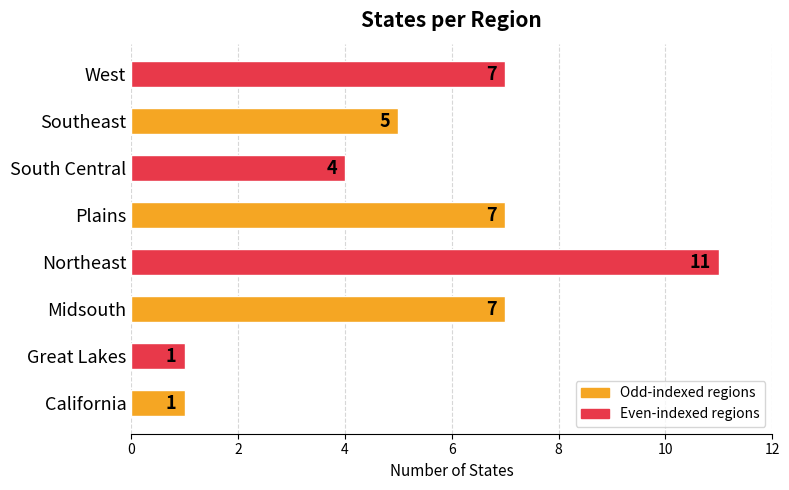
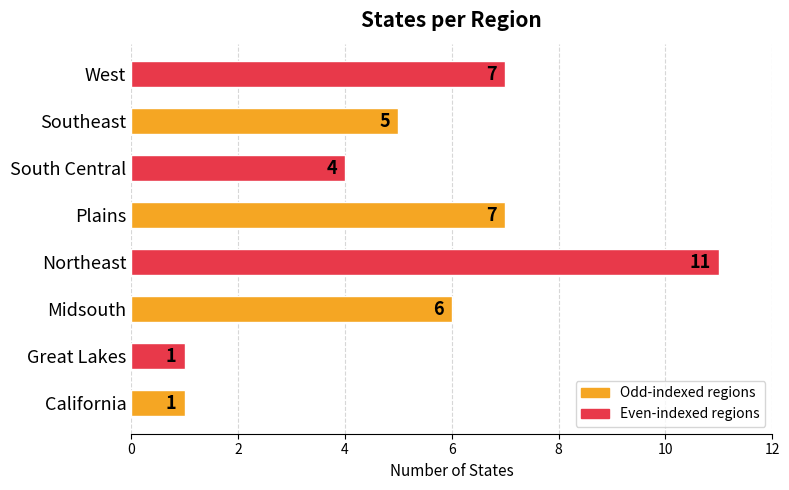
Midsouth: 7 -> 6
